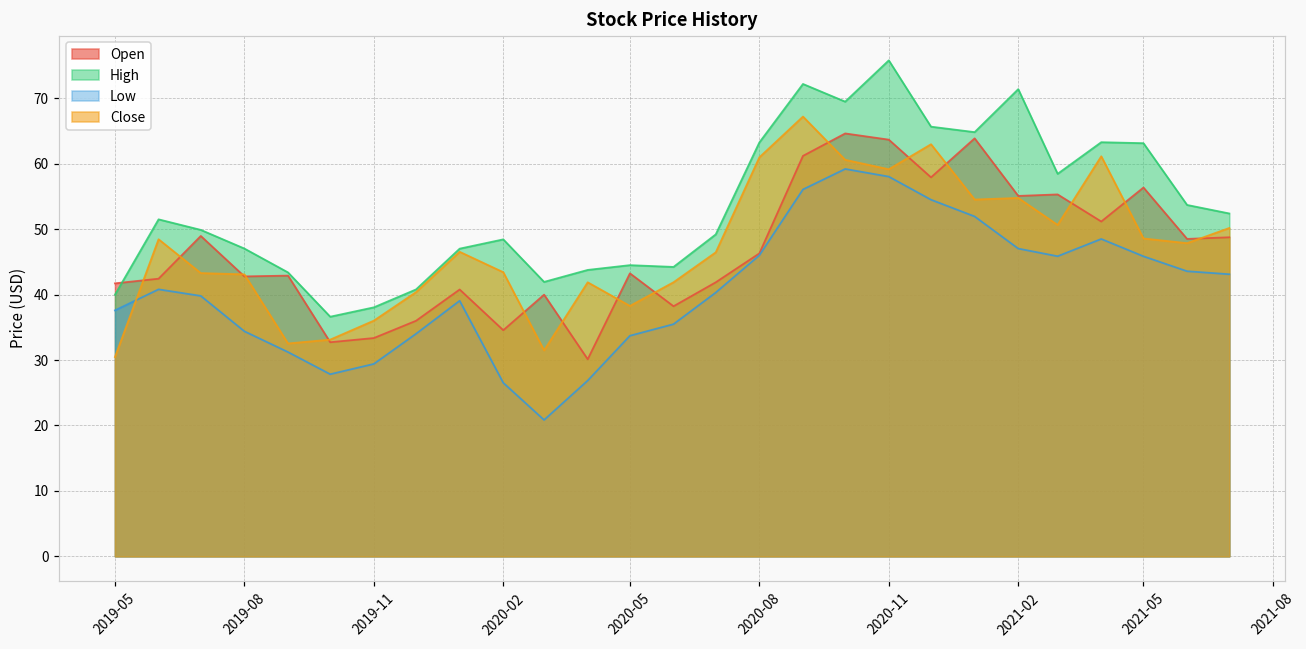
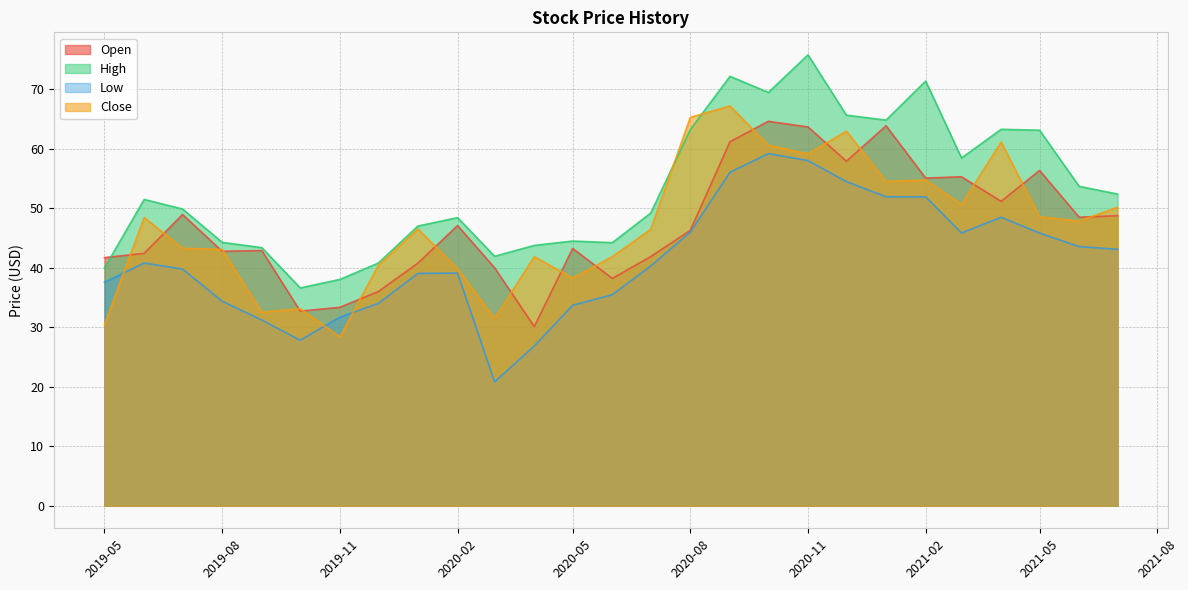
High, 2019-08: 47 -> 44
Low, 2019-11: 29 -> 32
Close, 2019-11: 36 -> 28
Open, 2020-02: 35 -> 47
Low, 2020-02: 27 -> 39
Close, 2020-02: 43 -> 40
Close, 2020-08: 61 -> 65
Low, 2021-02: 47 -> 52
